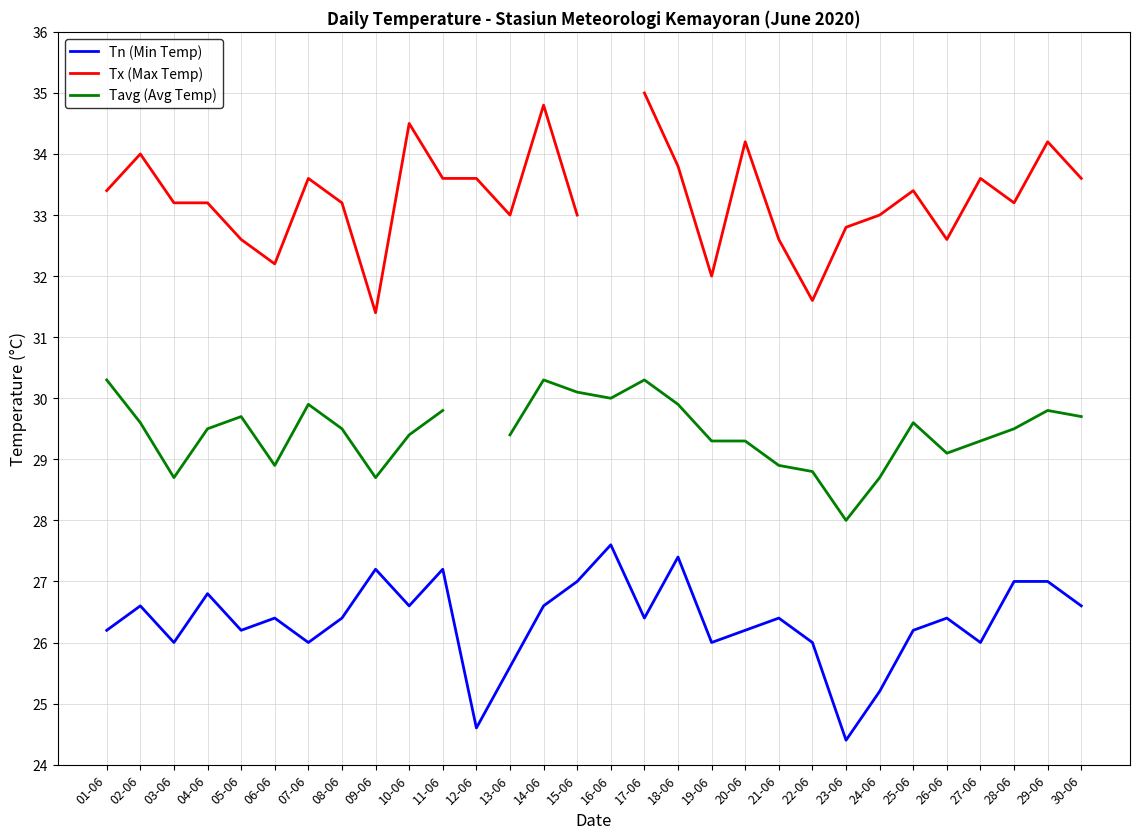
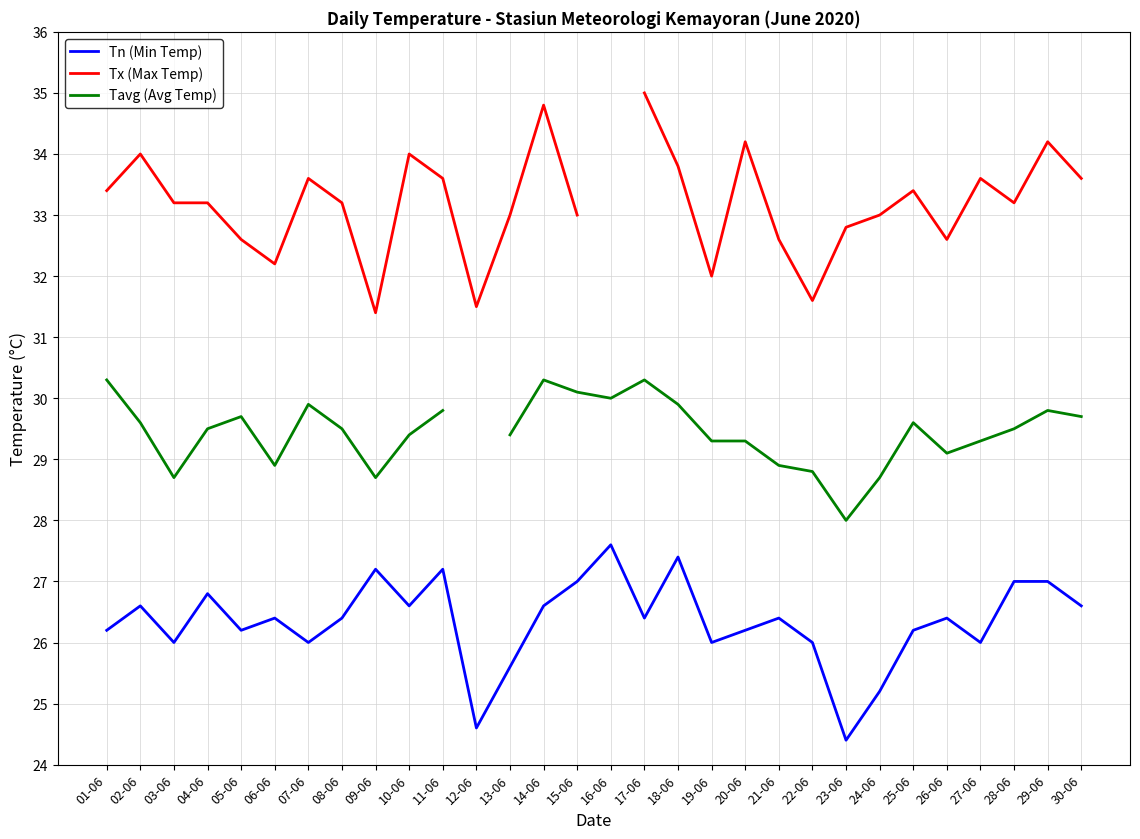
Tx (Max Temp), 10-06: 34.5 -> 34.0
Tx (Max Temp), 12-06: 33.6 -> 31.5
